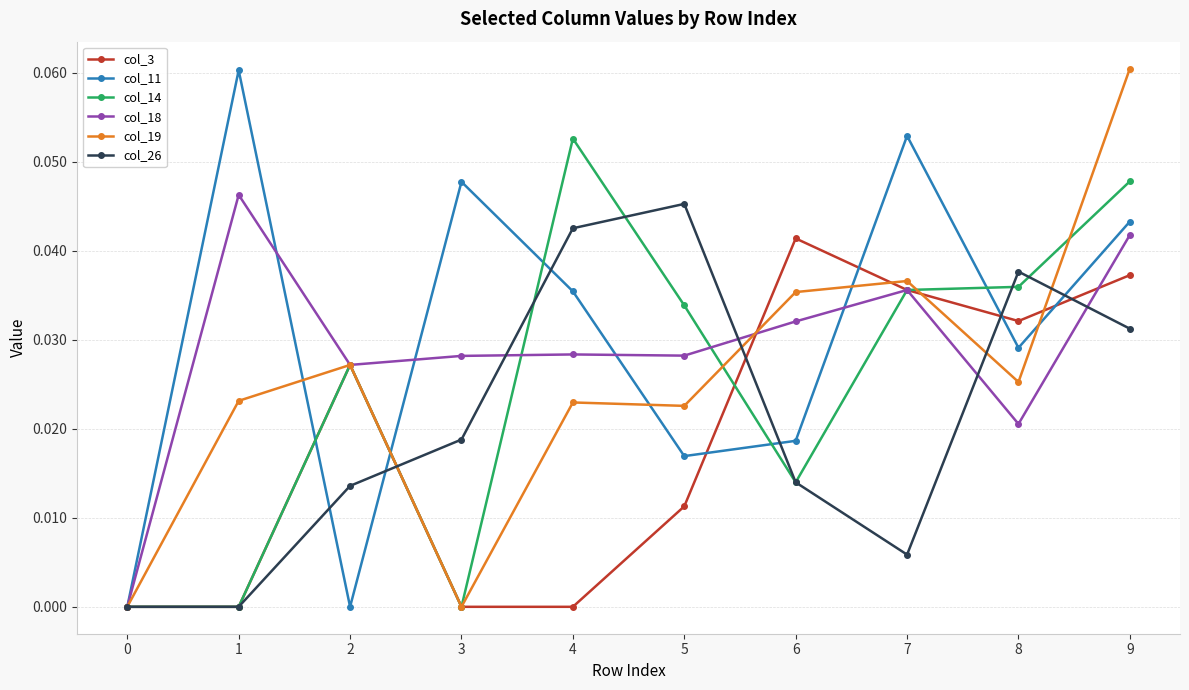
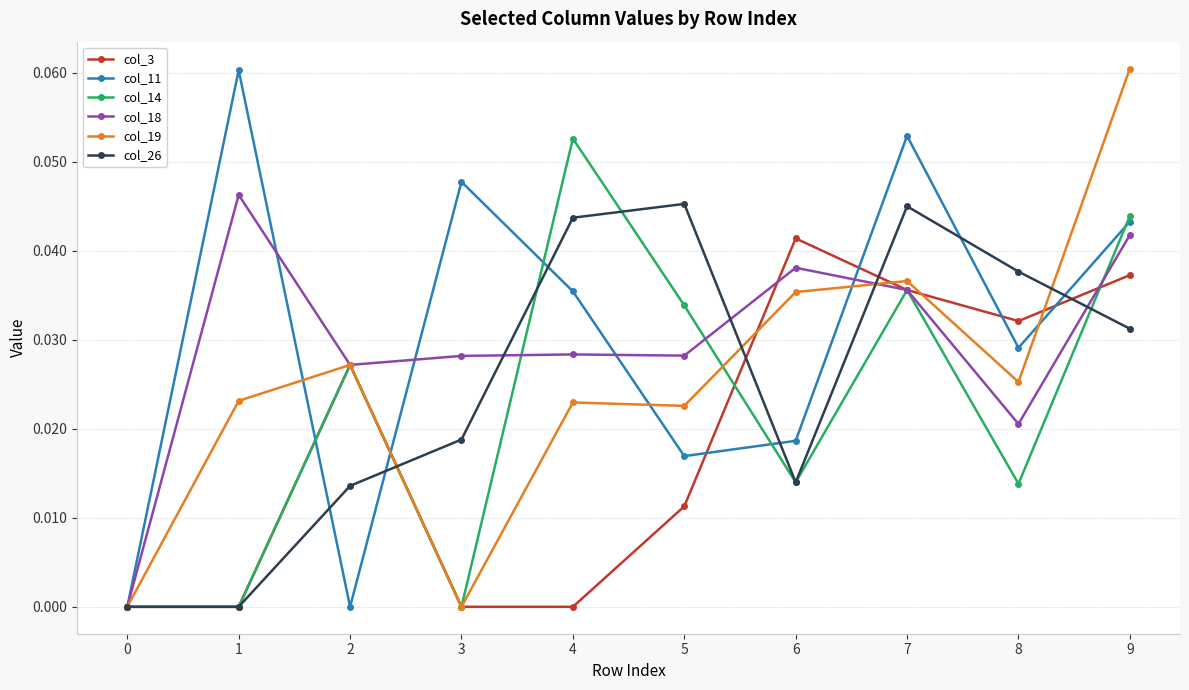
col_26, 4: 0.043 -> 0.044
col_18, 6: 0.032 -> 0.038
col_26, 7: 0.006 -> 0.045
col_14, 8: 0.036 -> 0.014
col_14, 9: 0.048 -> 0.044
